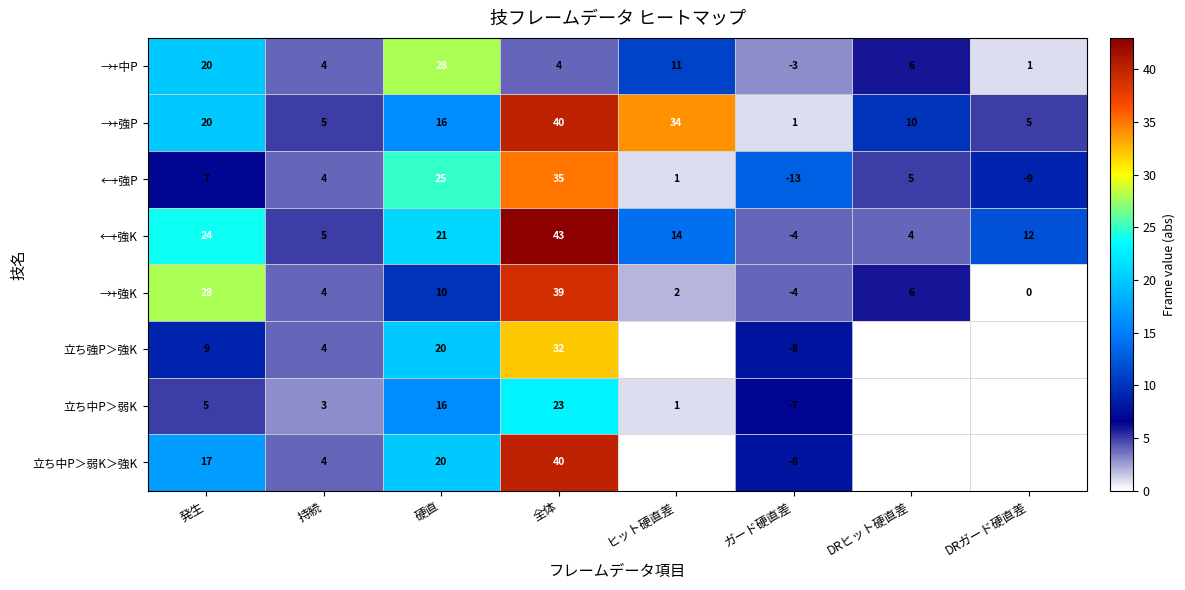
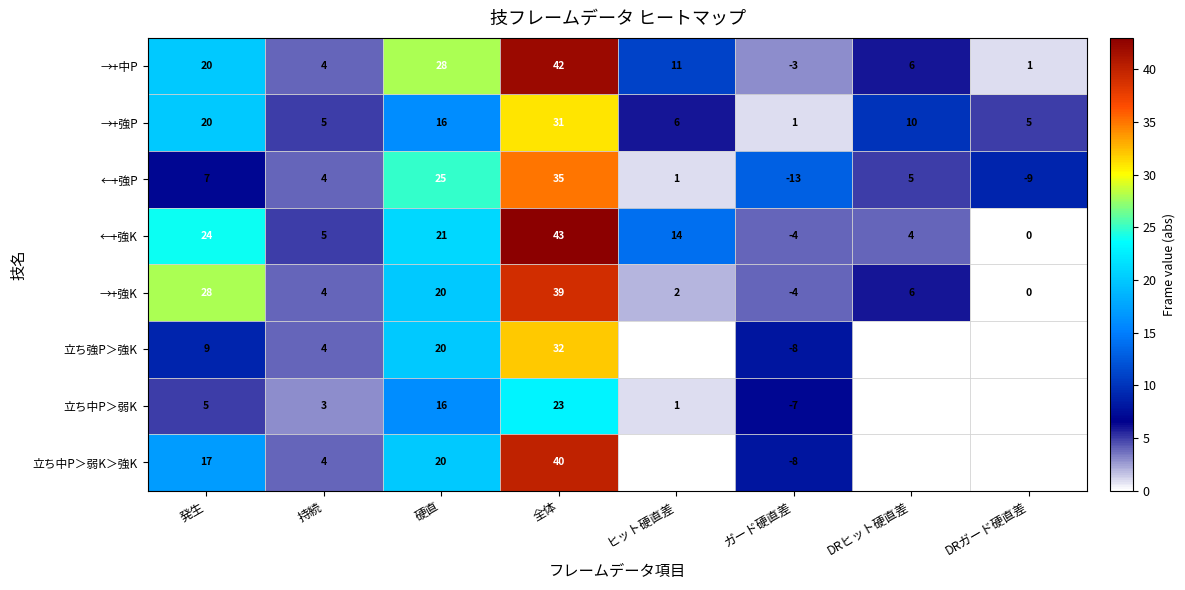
→+中P, 全体: 4 -> 42
→+強P, 全体: 40 -> 31
→+強P, ヒット硬直差: 34 -> 6
←+強K, DRガード硬直差: 12 -> 0
→+強K, 硬直: 10 -> 20
